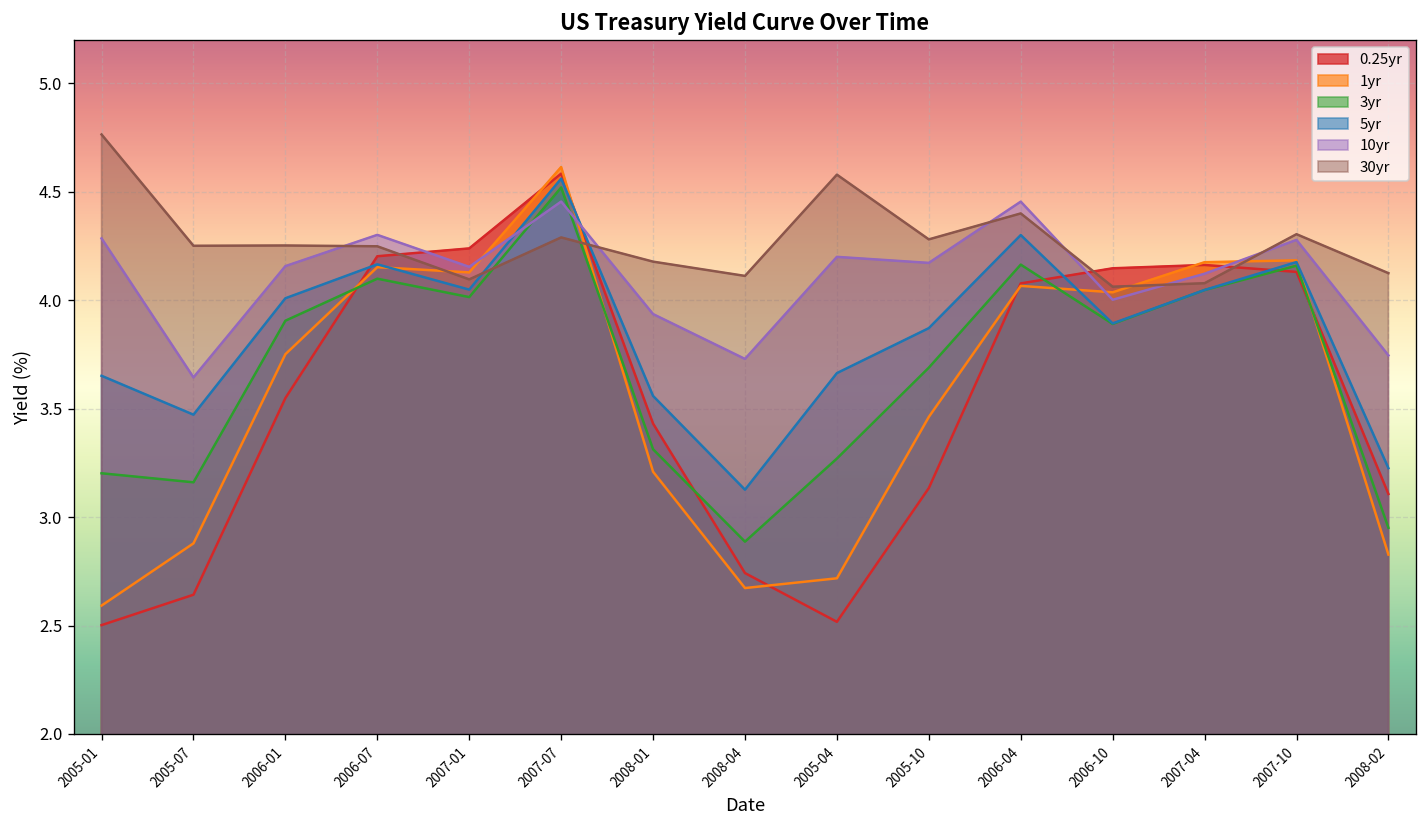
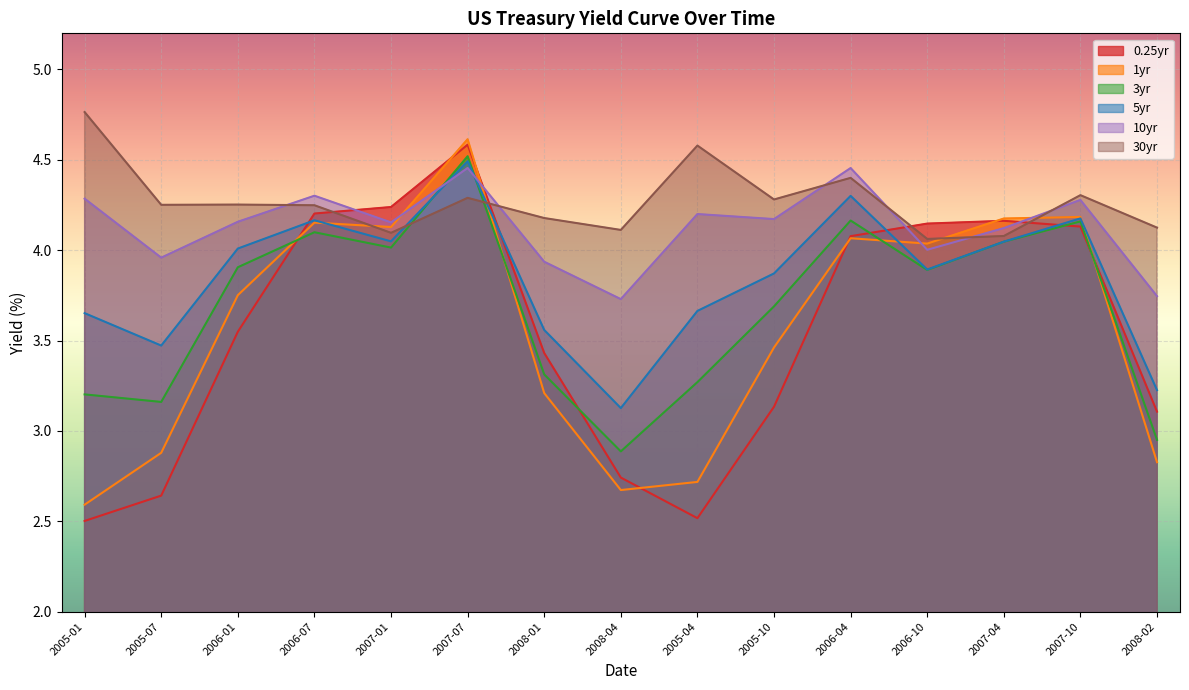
10yr, 2005-07: 3.64 -> 3.96
5yr, 2007-07: 4.56 -> 4.49
